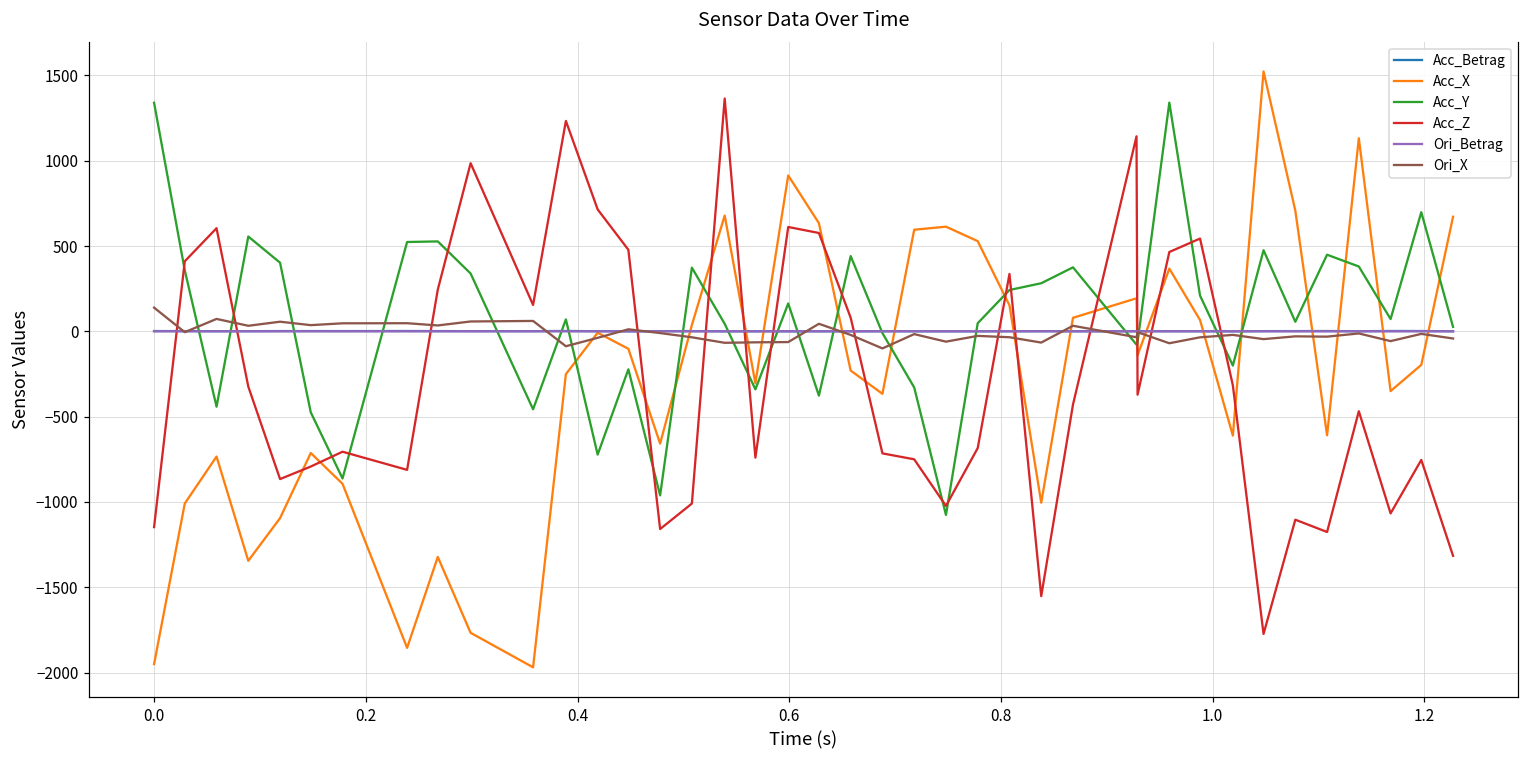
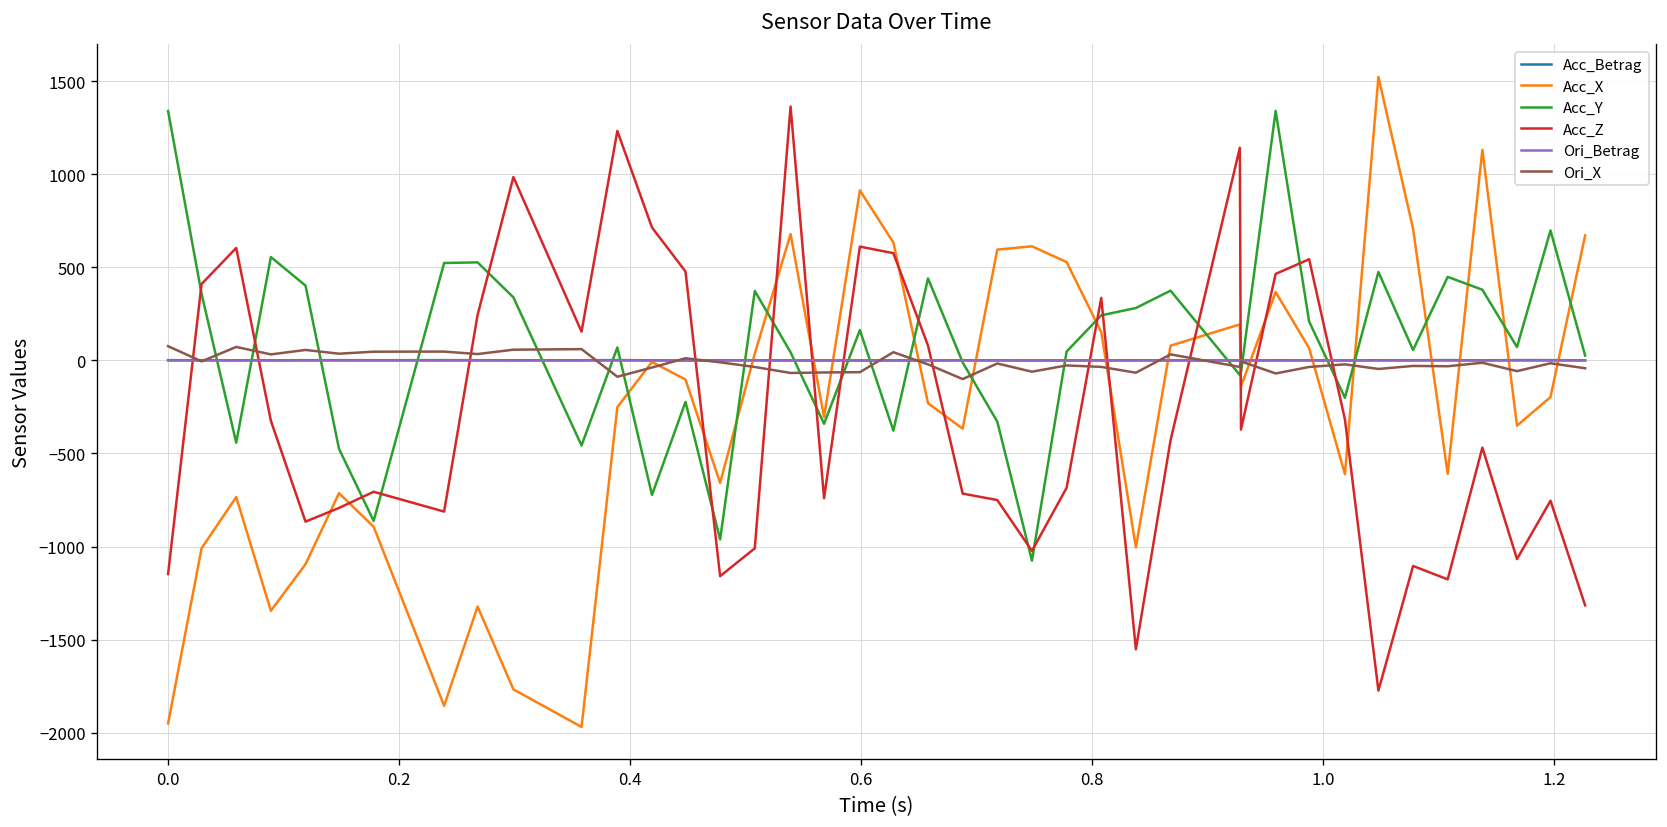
Ori_X, 0.0: 140 -> 80
